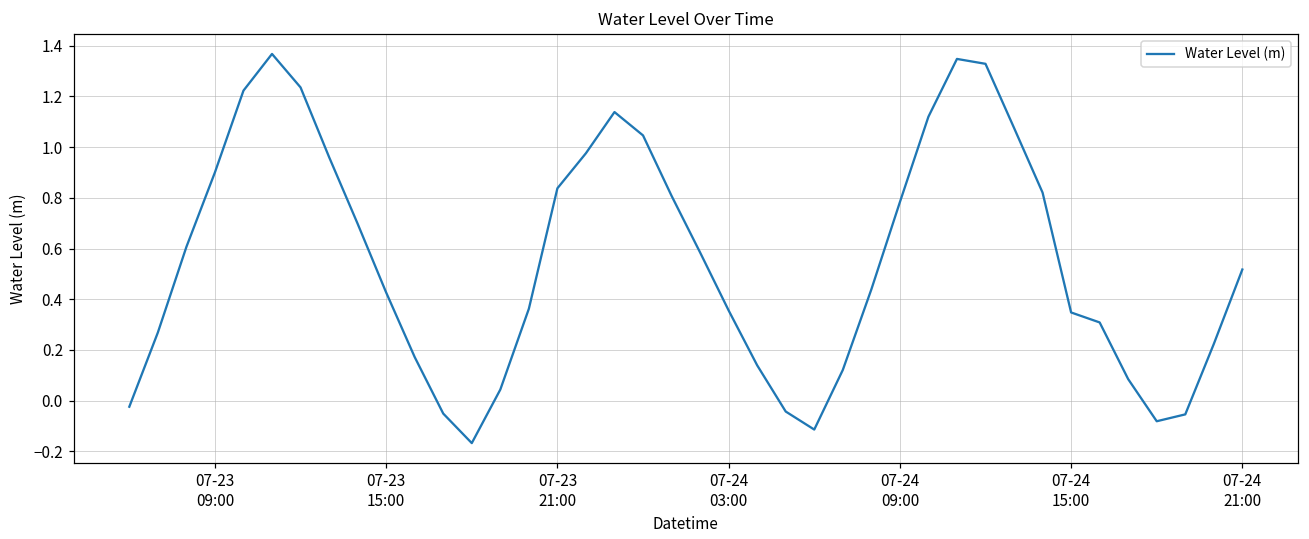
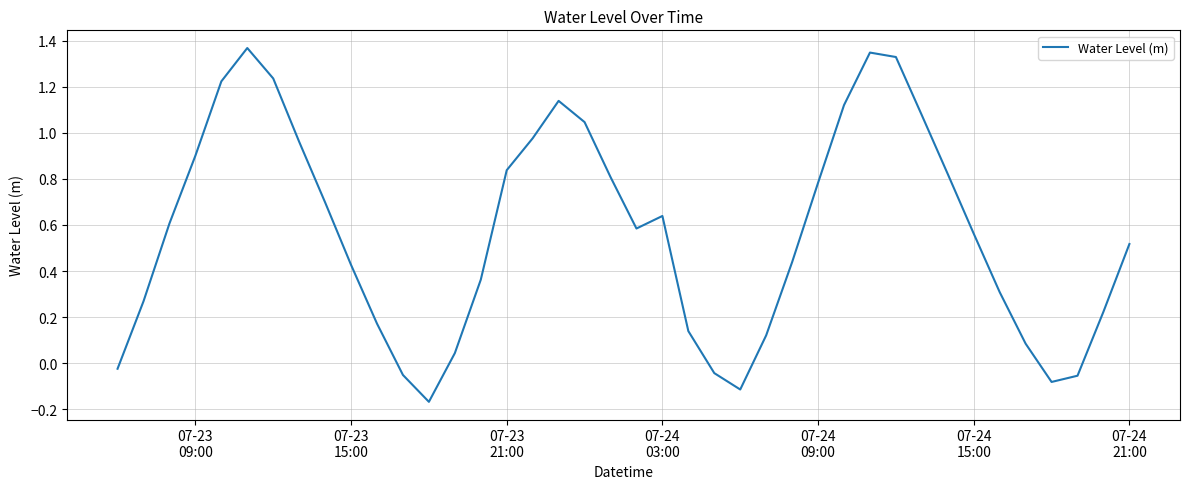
07-24 03:00: 0.36 -> 0.64
07-24 15:00: 0.35 -> 0.56
